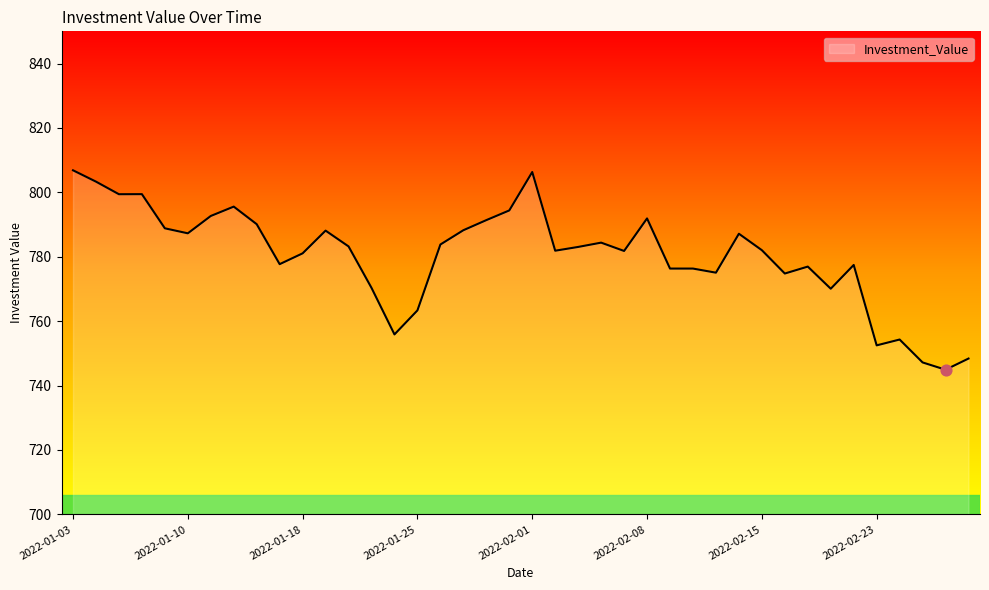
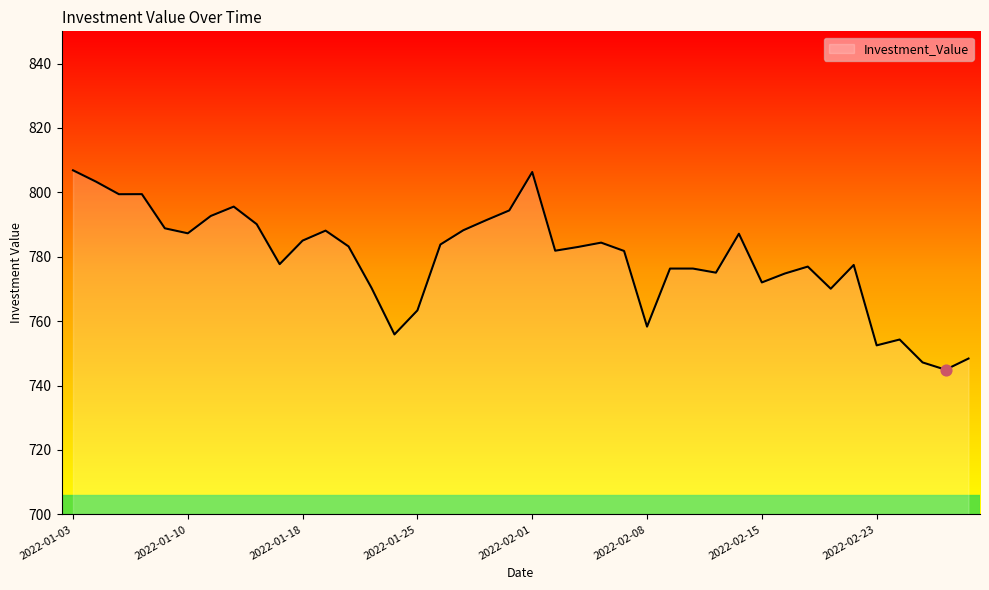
Investment_Value, 2022-01-18: 781 -> 785
Investment_Value, 2022-02-08: 792 -> 758
Investment_Value, 2022-02-15: 782 -> 772
